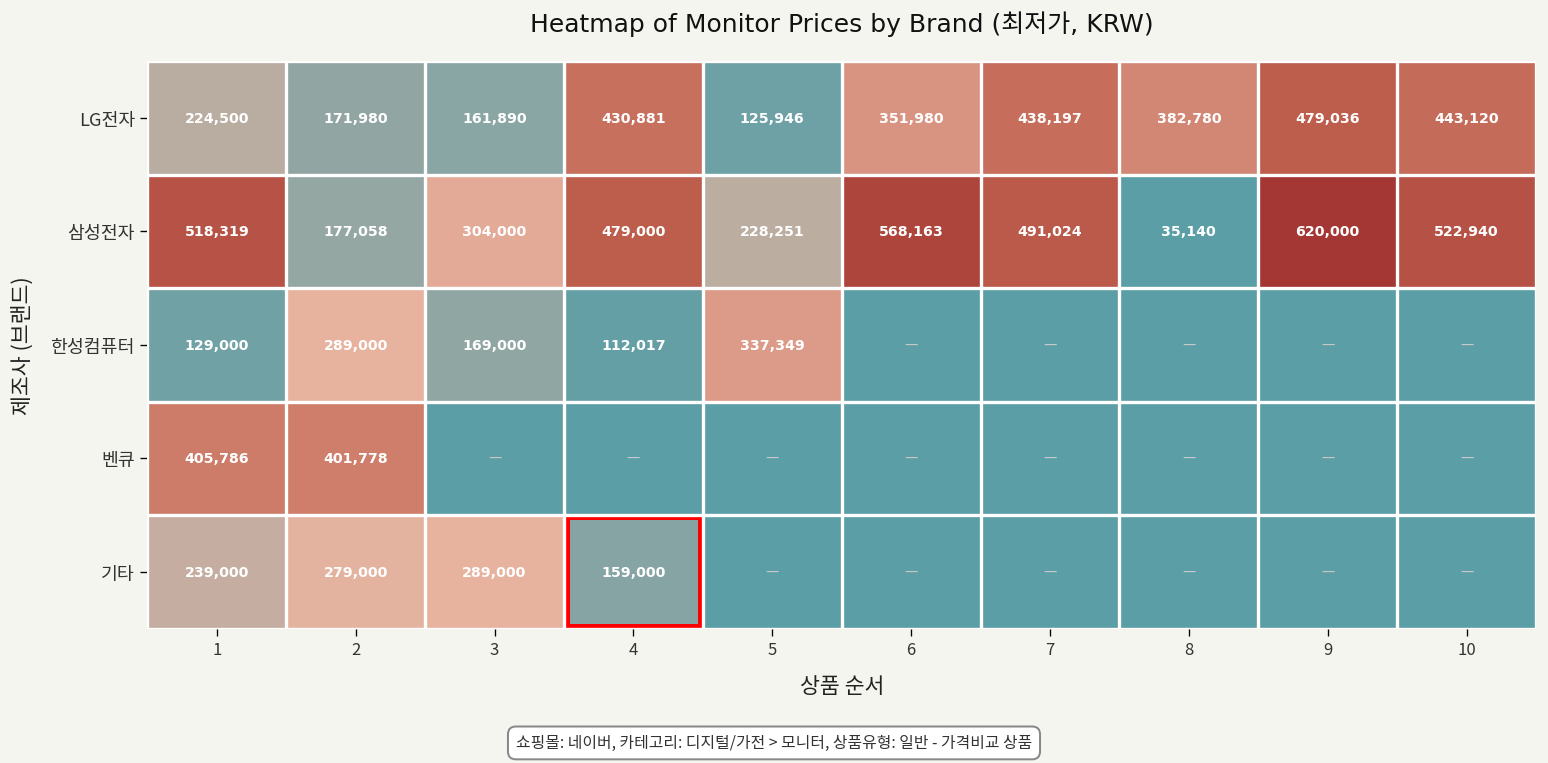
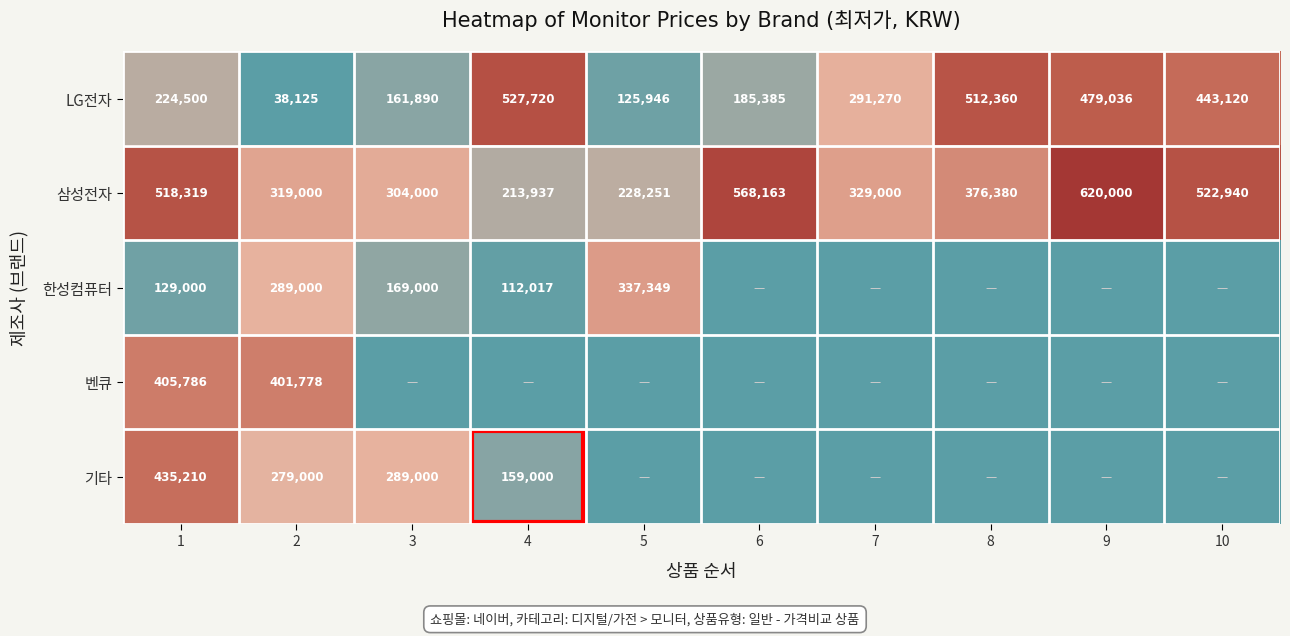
LG전자, 2: 171,980 -> 38,125
LG전자, 4: 430,881 -> 527,720
LG전자, 6: 351,980 -> 185,385
LG전자, 7: 438,197 -> 291,270
LG전자, 8: 382,780 -> 512,360
삼성전자, 2: 177,058 -> 319,000
삼성전자, 4: 479,000 -> 213,937
삼성전자, 7: 491,024 -> 329,000
삼성전자, 8: 35,140 -> 376,380
기타, 1: 239,000 -> 435,210
